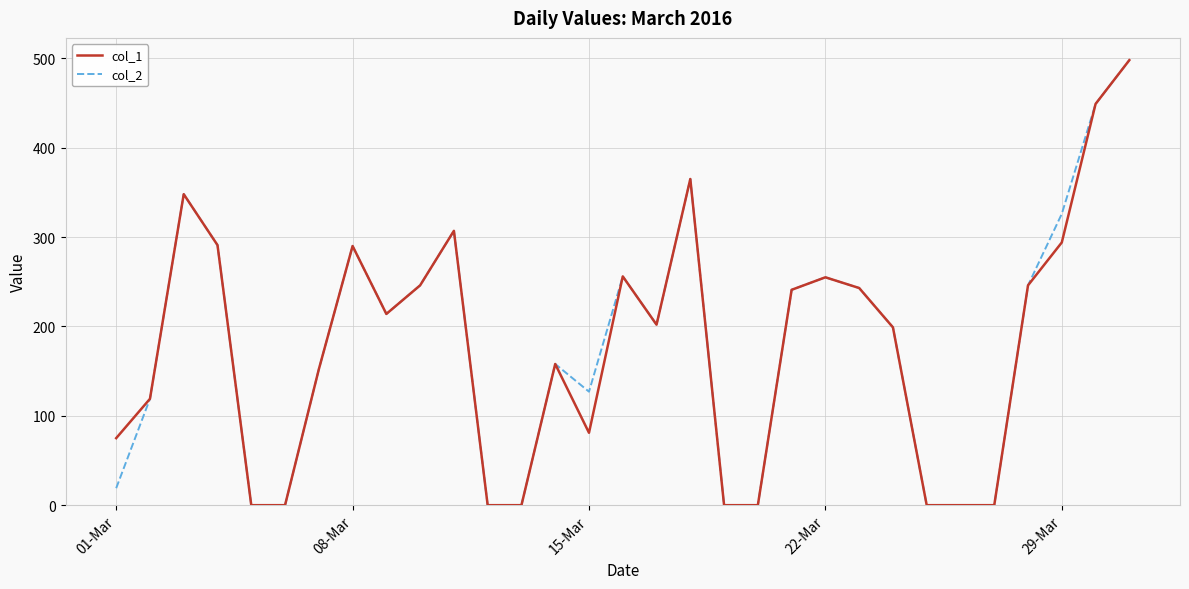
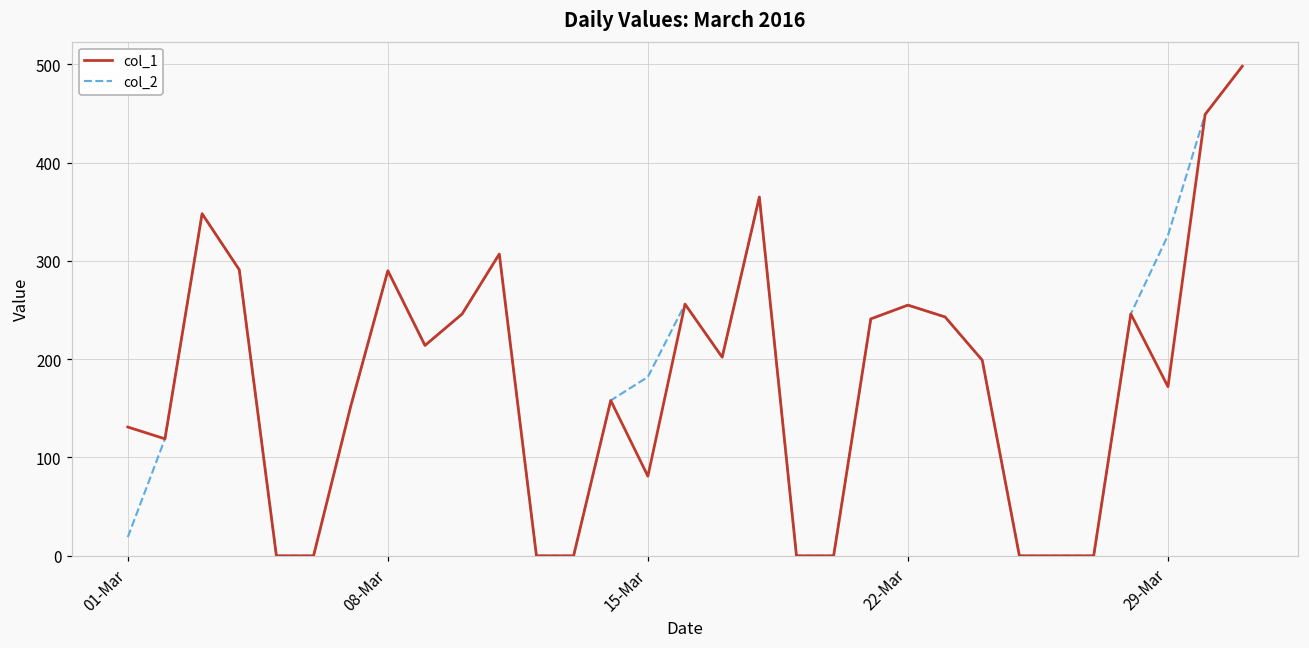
col_1, 01-Mar: 80 -> 130
col_2, 15-Mar: 130 -> 180
col_1, 29-Mar: 290 -> 170
